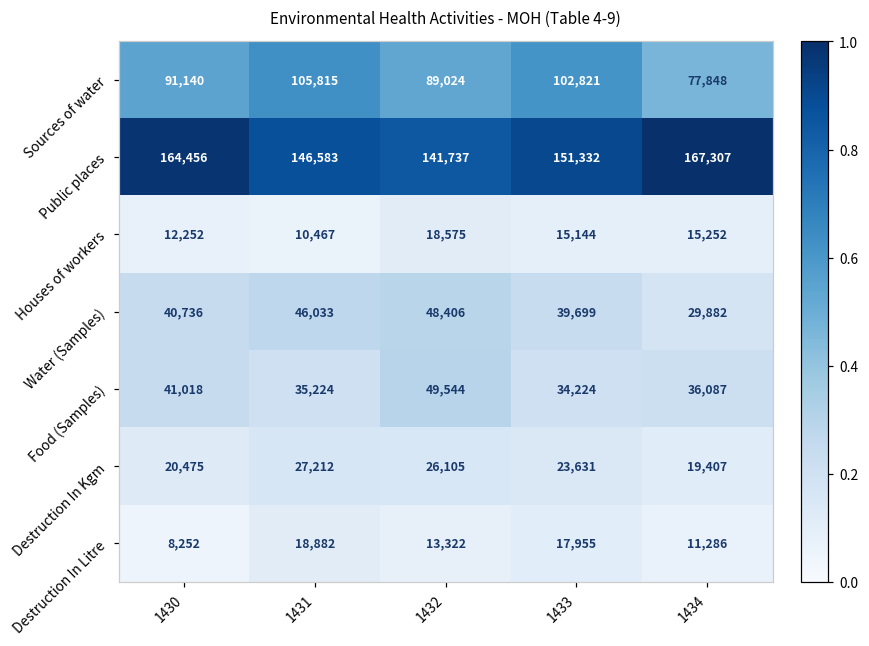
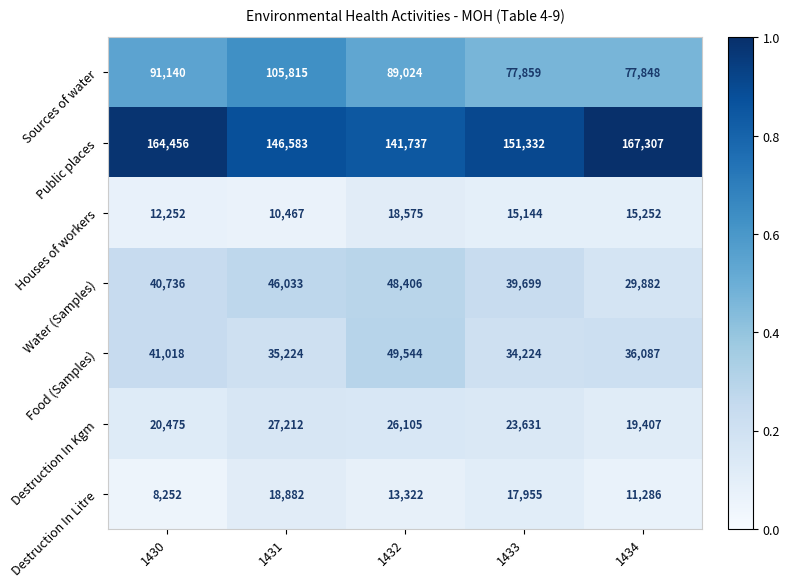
Sources of water, 1433: 102,821 -> 77,859
